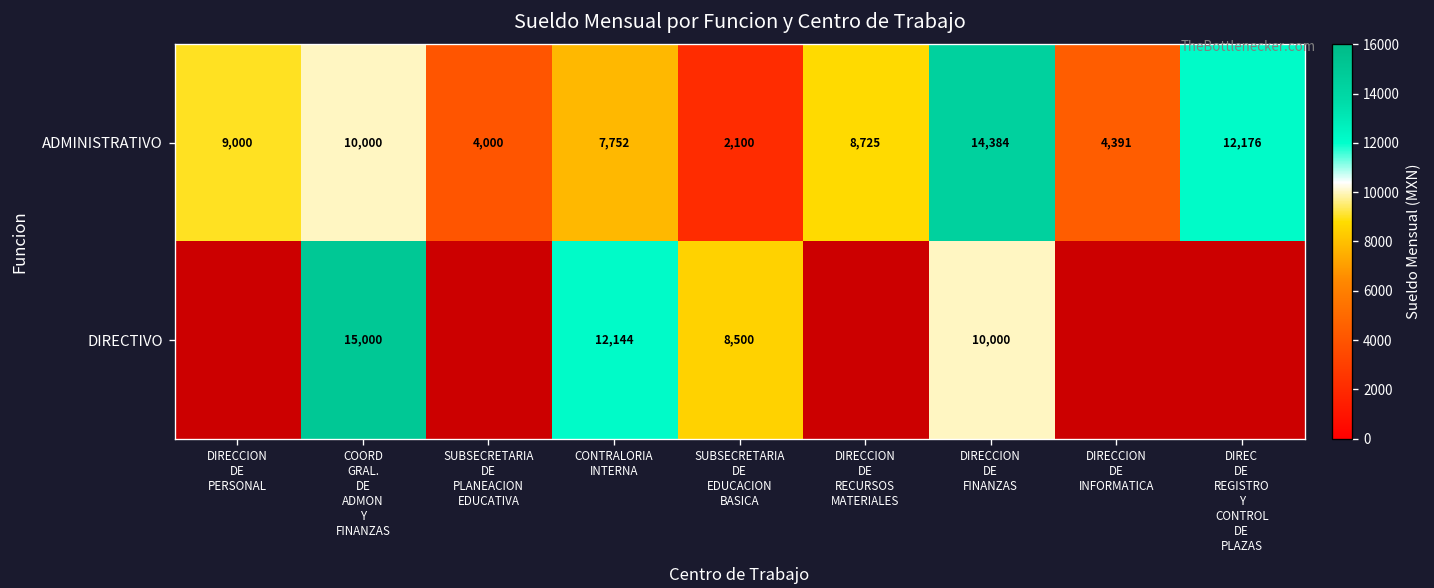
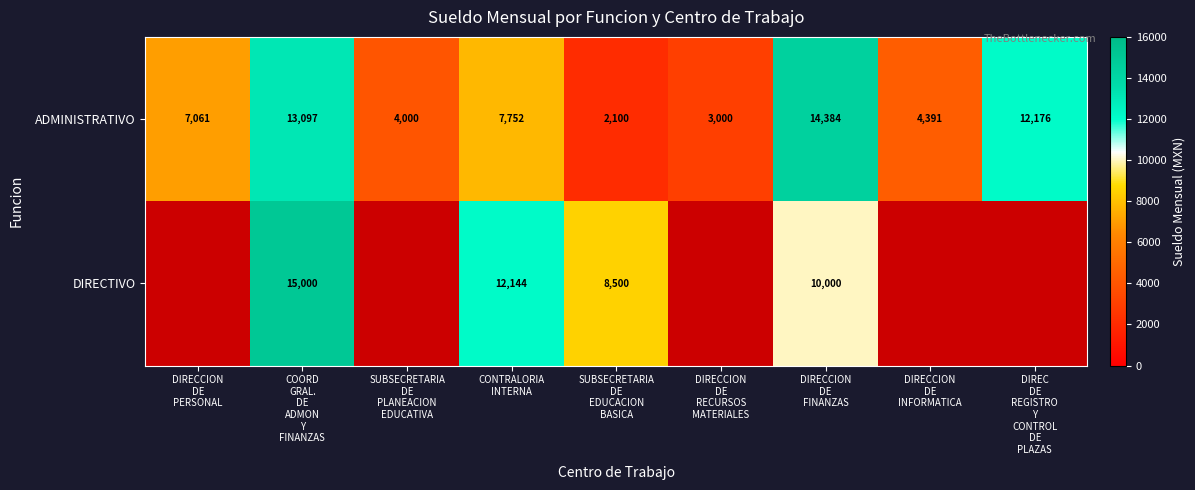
ADMINISTRATIVO, DIRECCION DE PERSONAL: 9,000 -> 7,061
ADMINISTRATIVO, COORD GRAL. DE ADMON Y FINANZAS: 10,000 -> 13,097
ADMINISTRATIVO, DIRECCION DE RECURSOS MATERIALES: 8,725 -> 3,000
